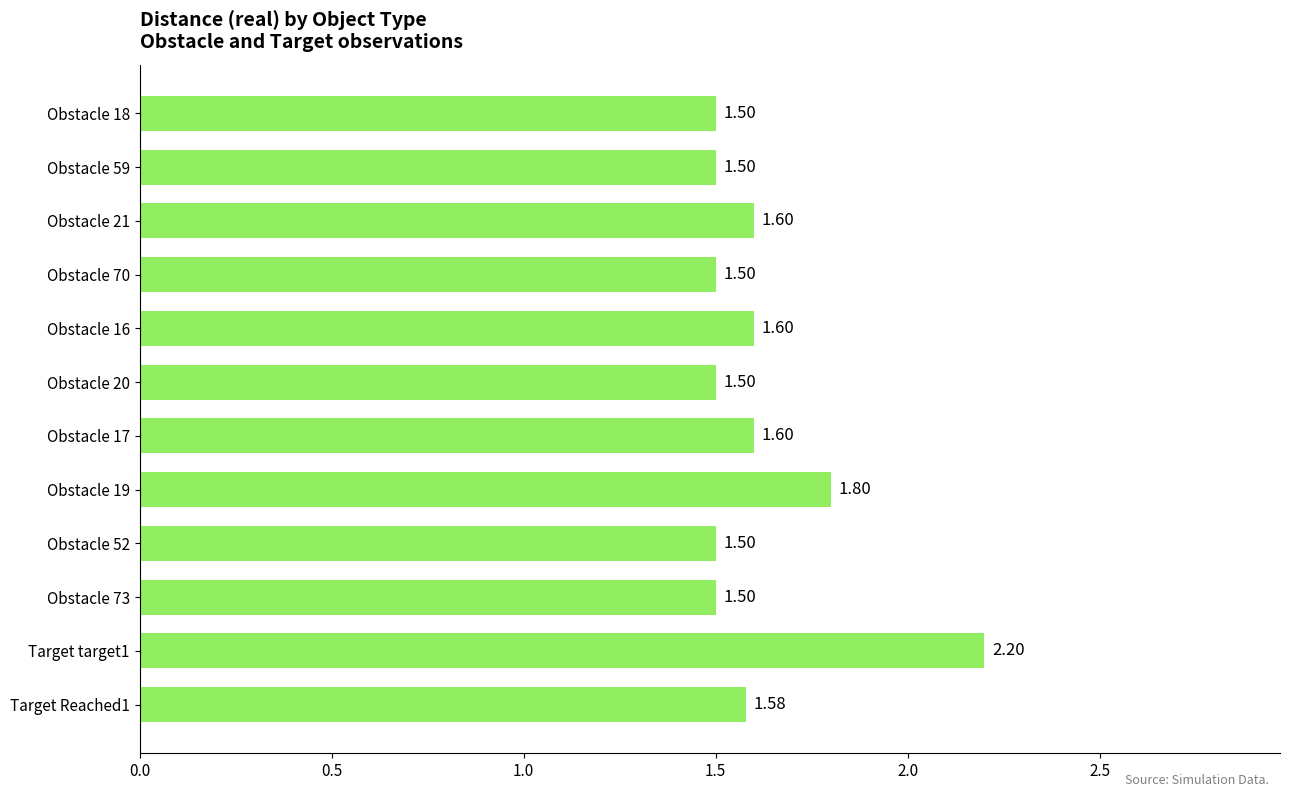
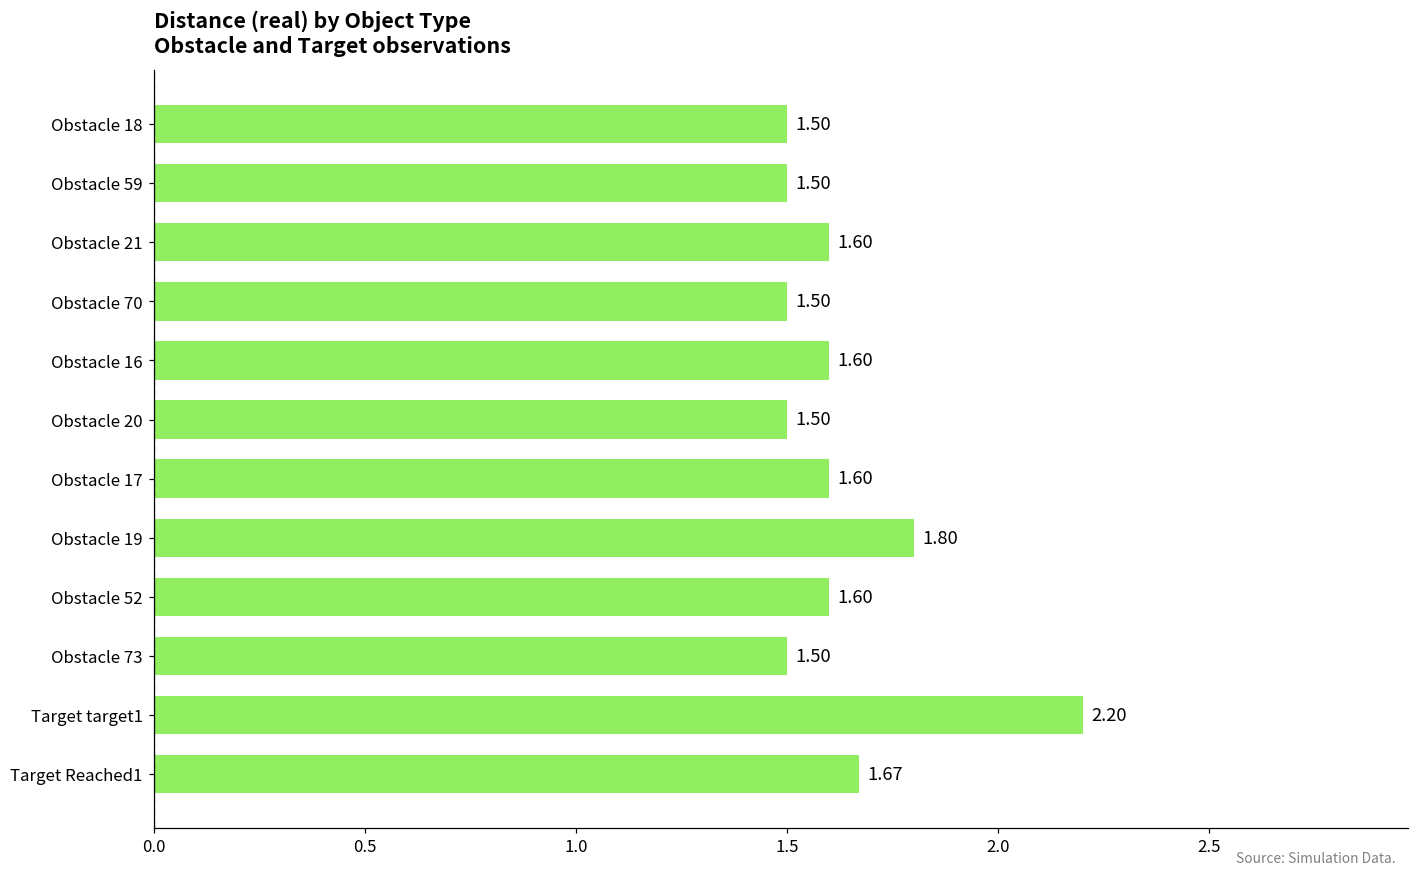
Obstacle 52: 1.50 -> 1.60
Target Reached1: 1.58 -> 1.67
